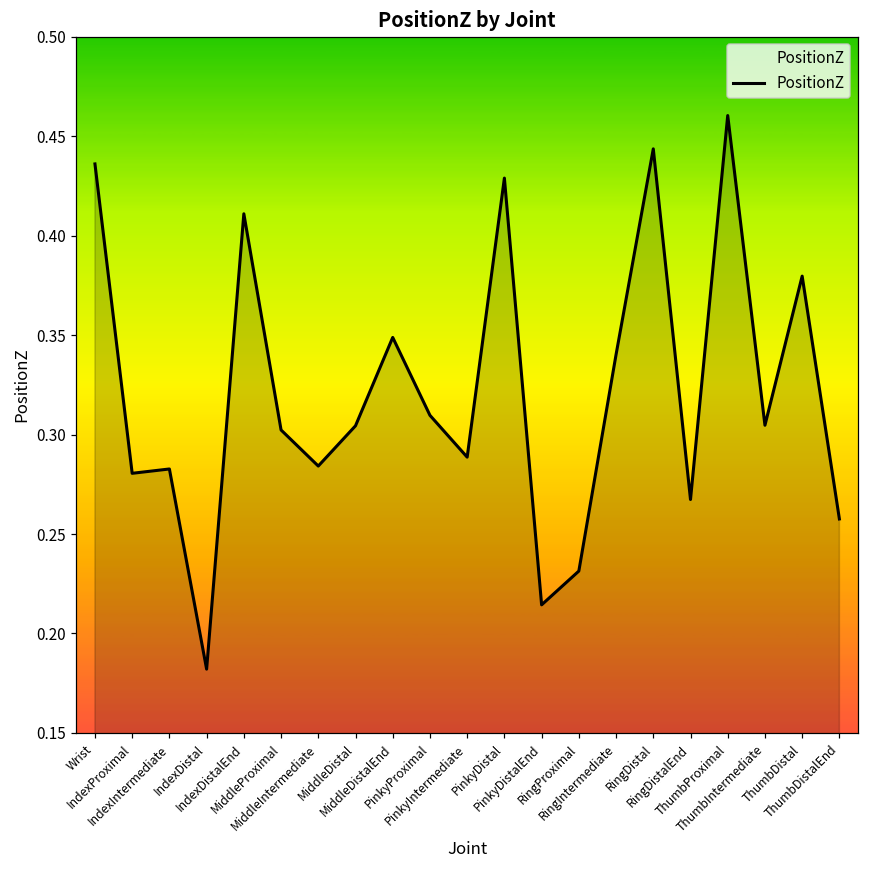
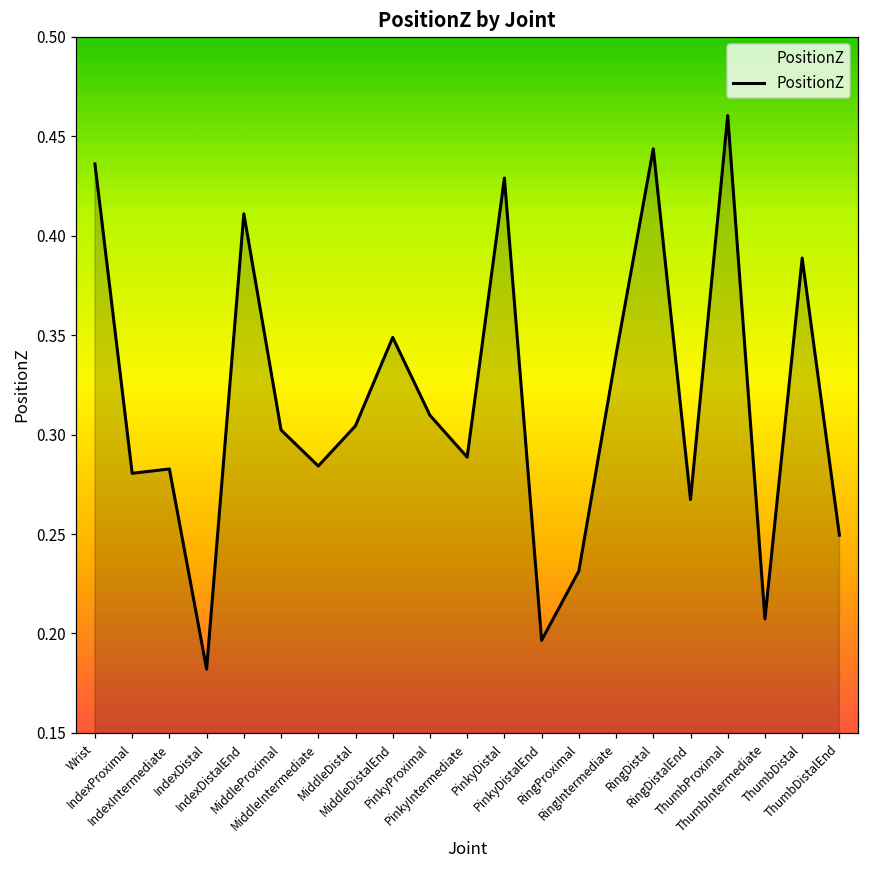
PinkyDistalEnd: 0.214 -> 0.197
ThumbIntermediate: 0.305 -> 0.207
ThumbDistal: 0.380 -> 0.389
ThumbDistalEnd: 0.258 -> 0.249
